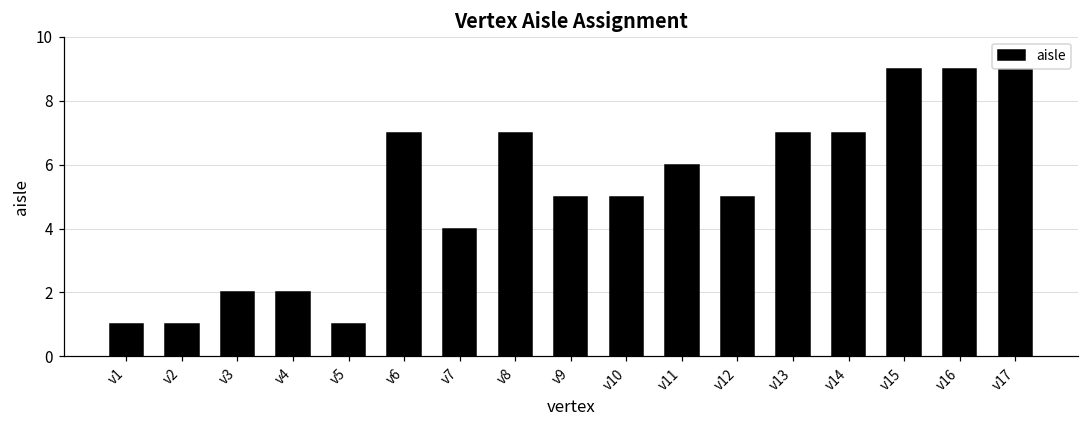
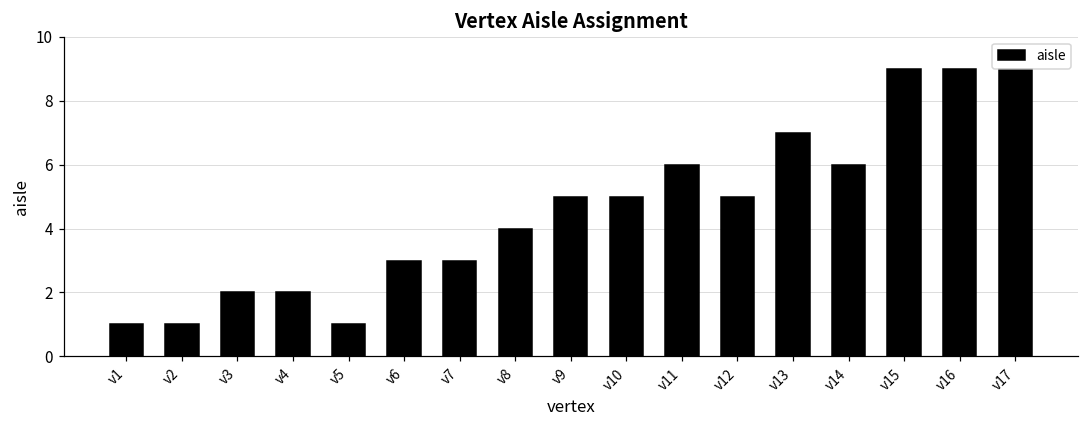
v6: 7 -> 3
v7: 4 -> 3
v8: 7 -> 4
v14: 7 -> 6
